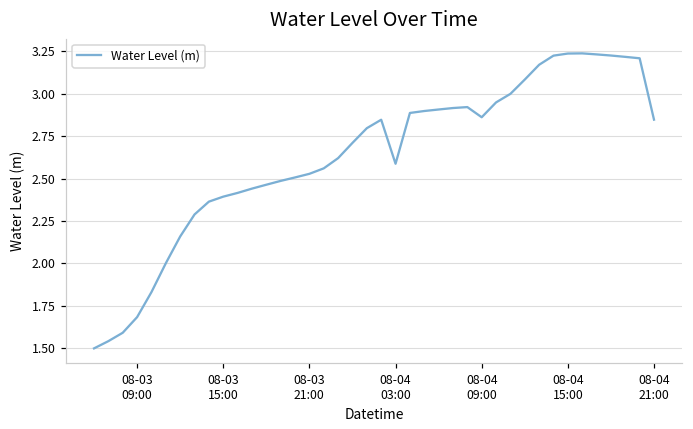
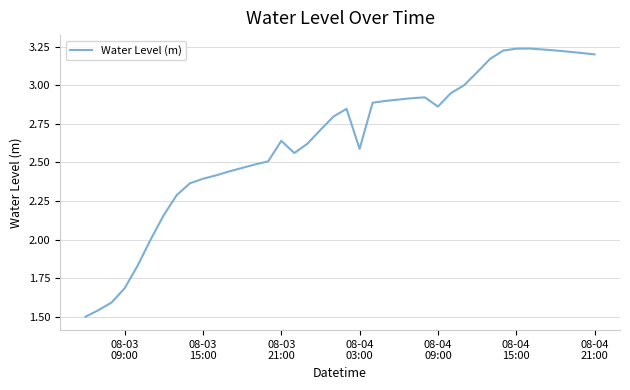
08-03 21:00: 2.53 -> 2.64
08-04 21:00: 2.85 -> 3.20
